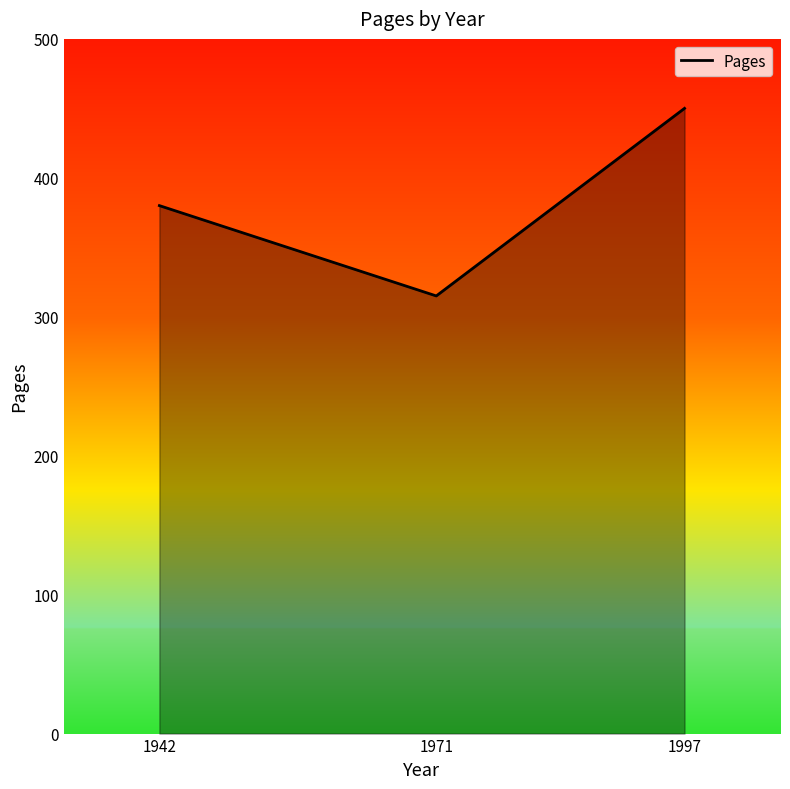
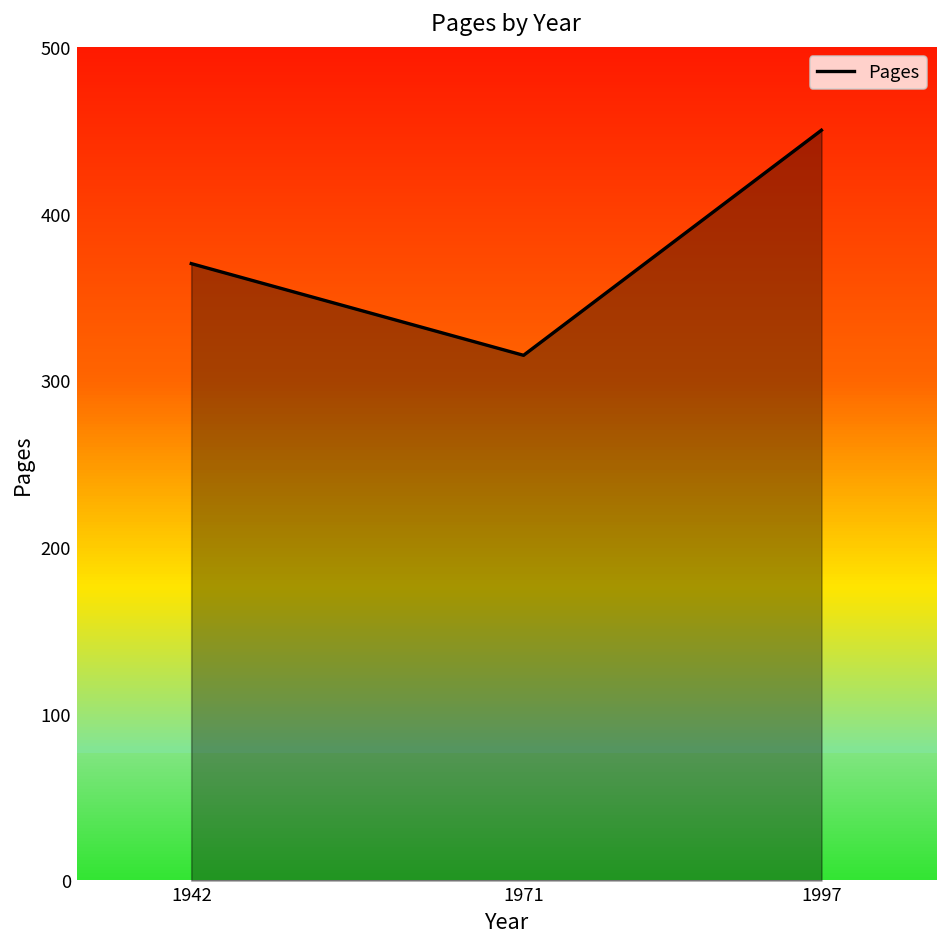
1942: 380 -> 370
